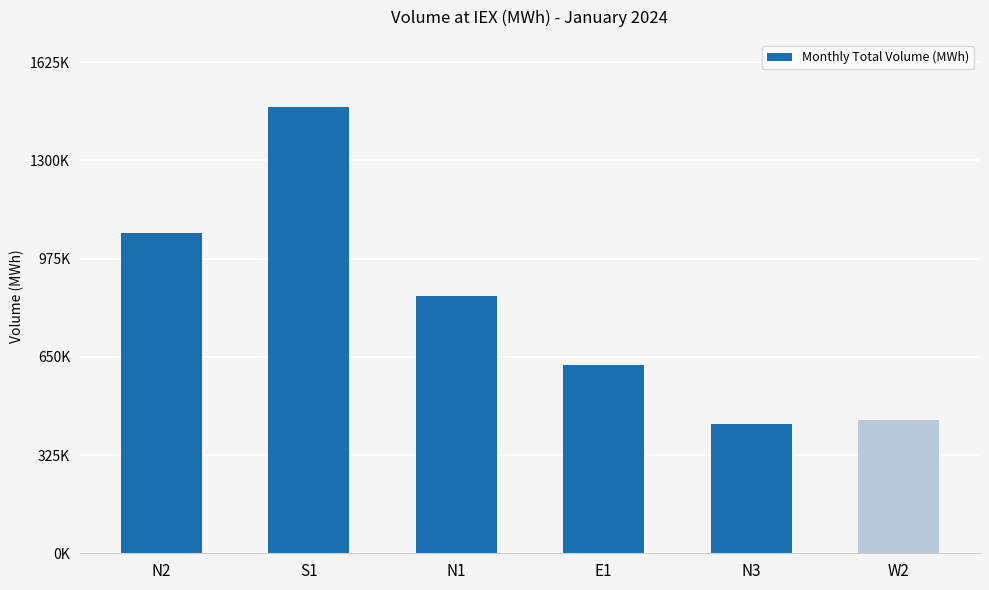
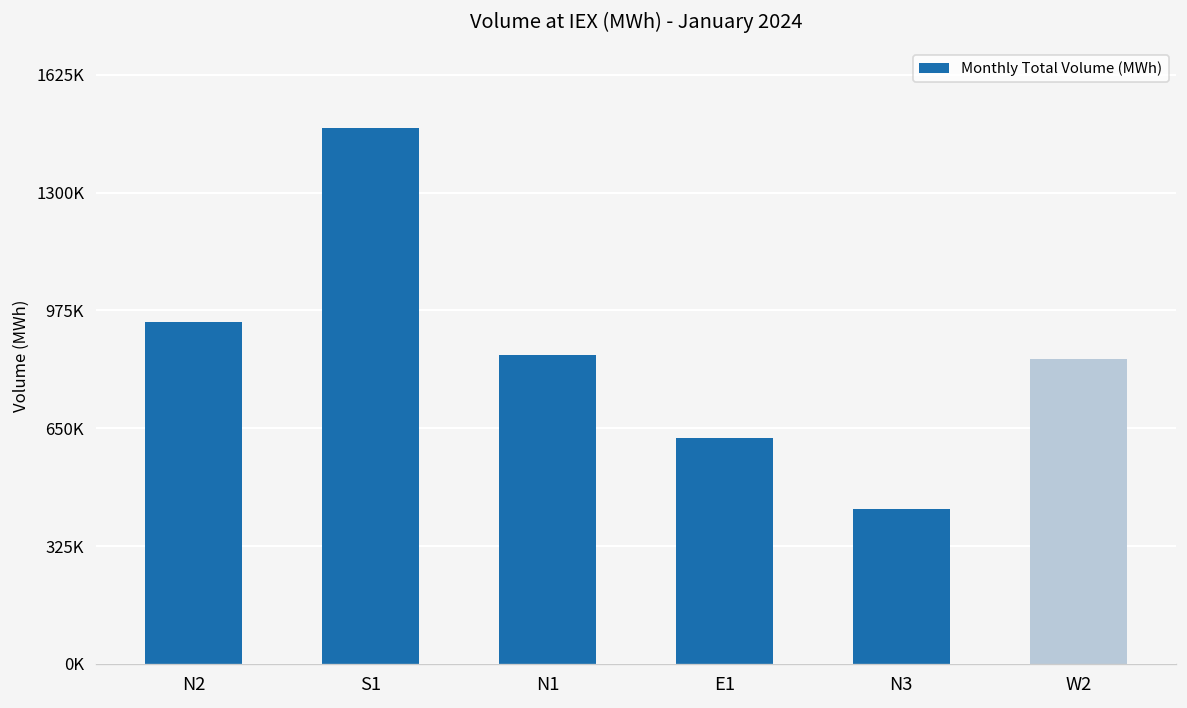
N2: 1060000 -> 940000
W2: 440000 -> 840000
